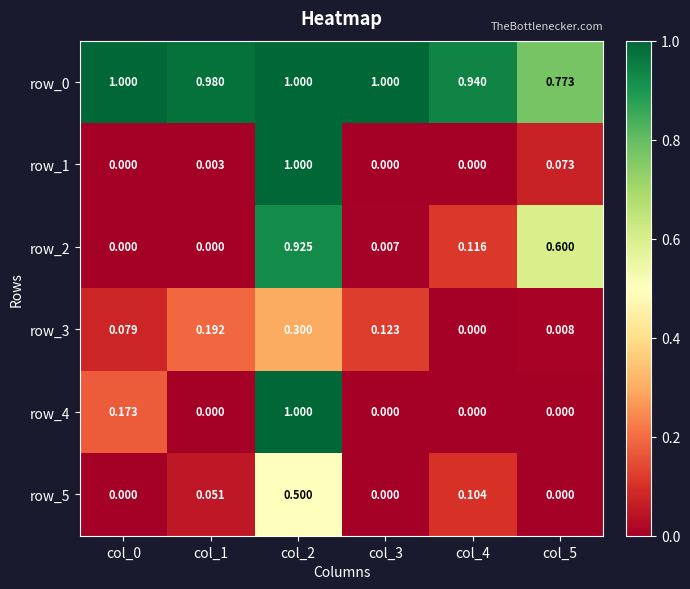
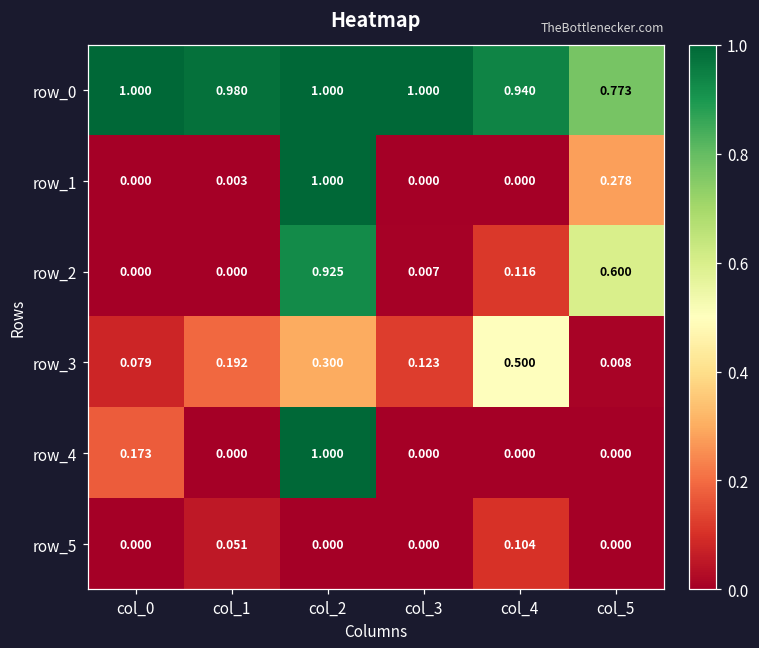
row_1, col_5: 0.073 -> 0.278
row_3, col_4: 0.000 -> 0.500
row_5, col_2: 0.500 -> 0.000
